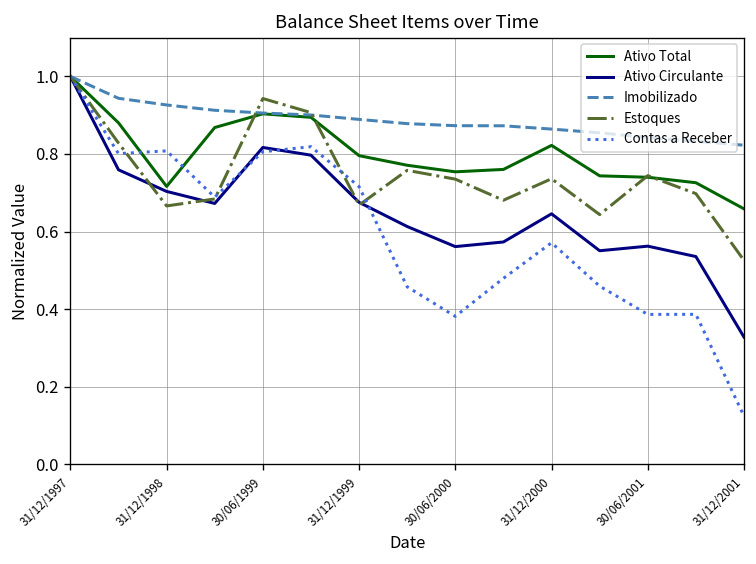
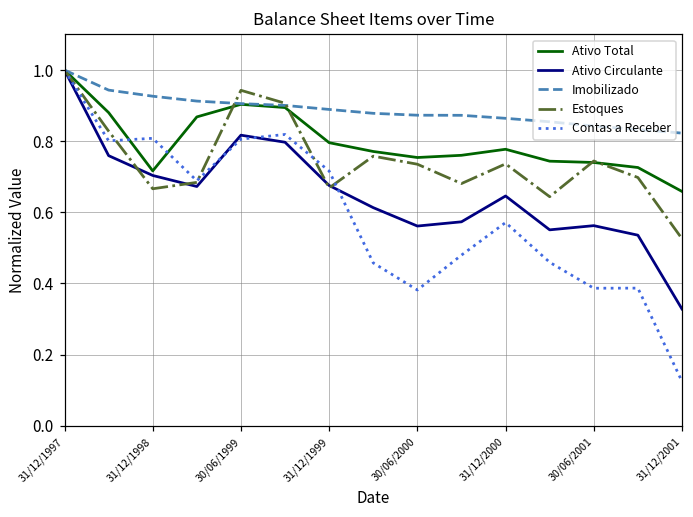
Ativo Total, 31/12/2000: 0.82 -> 0.78
